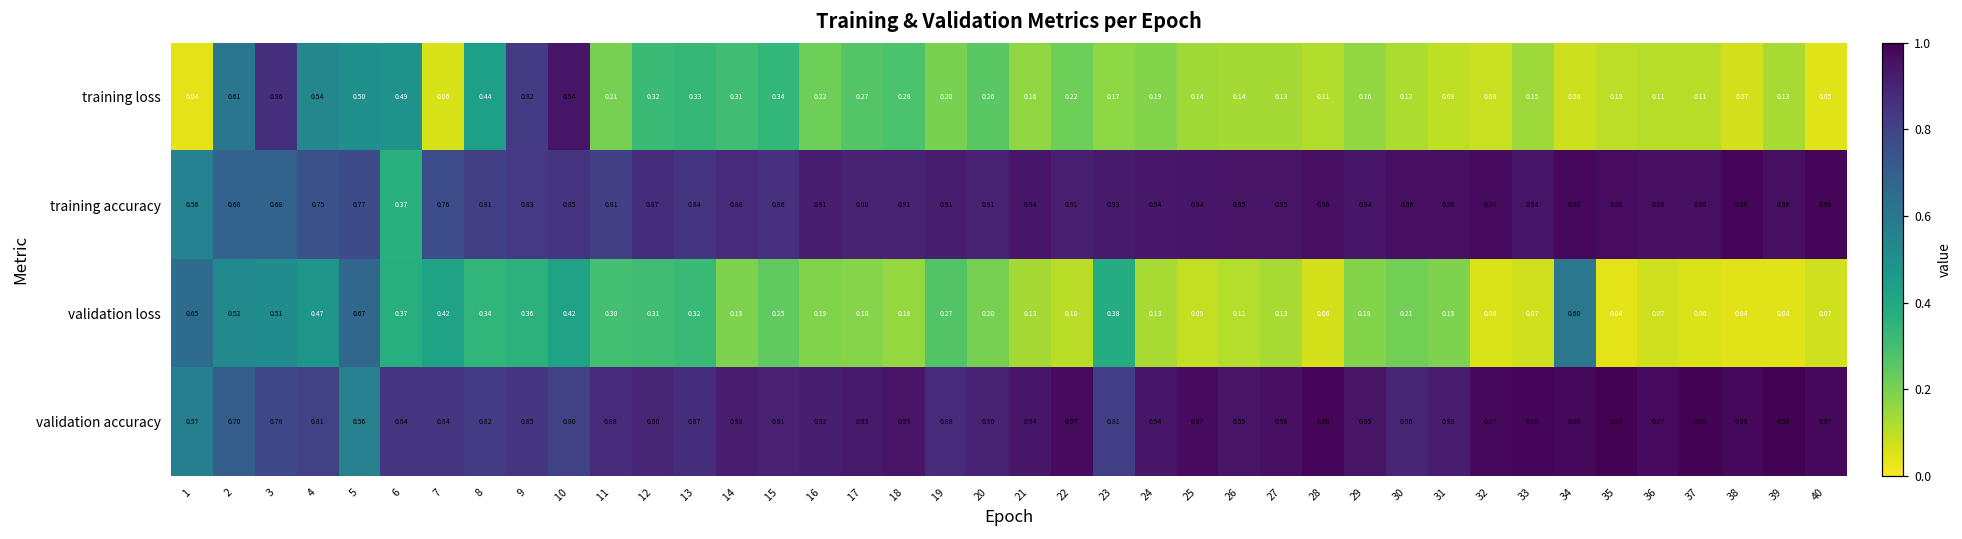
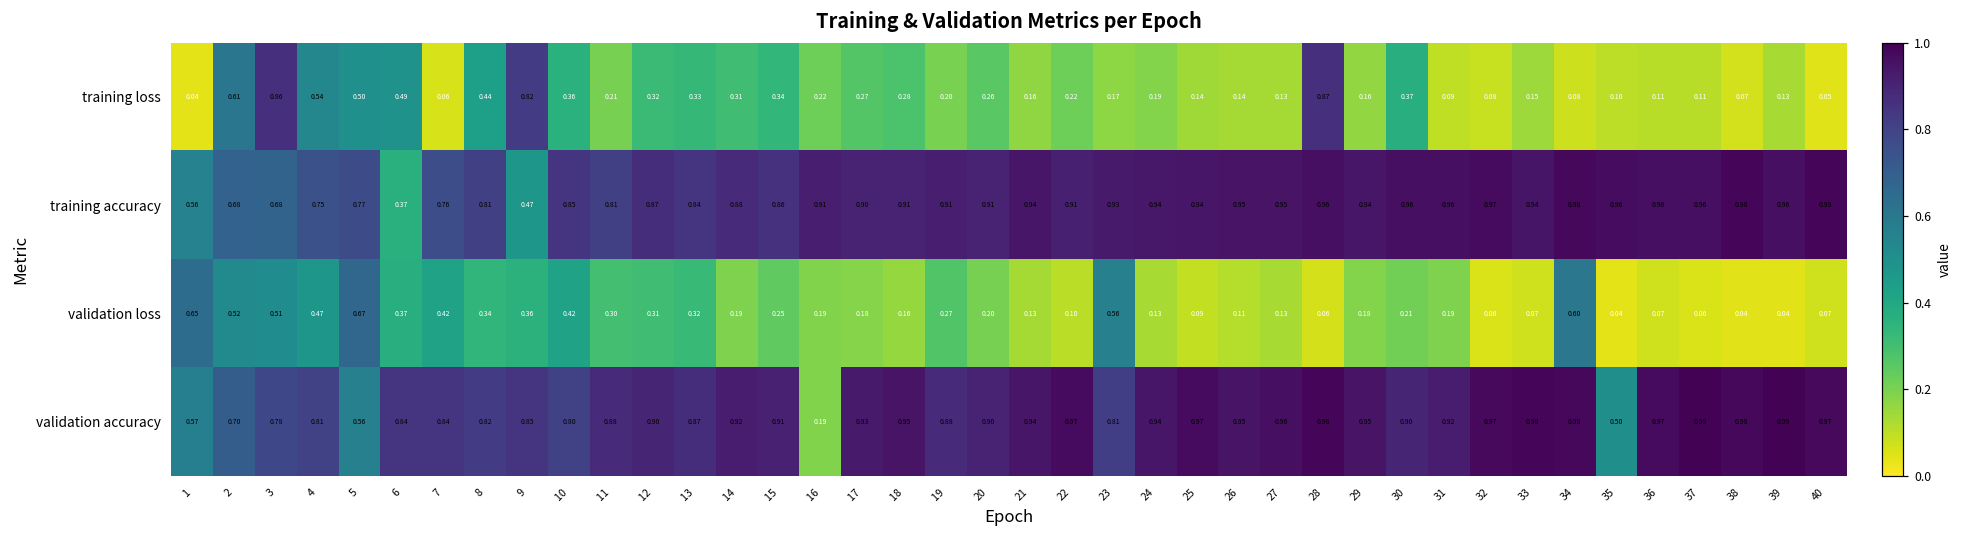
training loss, 10: 0.94 -> 0.36
training loss, 28: 0.11 -> 0.87
training loss, 30: 0.12 -> 0.37
training accuracy, 9: 0.83 -> 0.47
validation loss, 23: 0.38 -> 0.56
validation accuracy, 16: 0.92 -> 0.19
validation accuracy, 35: 0.99 -> 0.50
